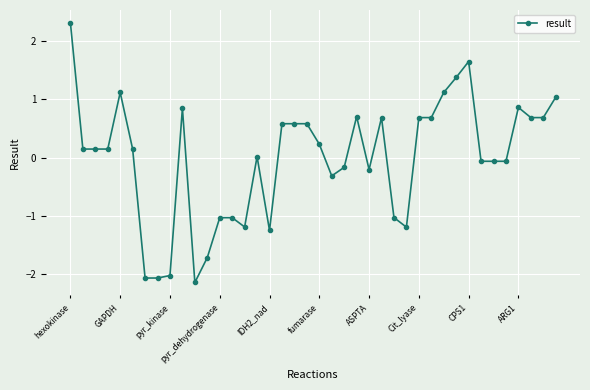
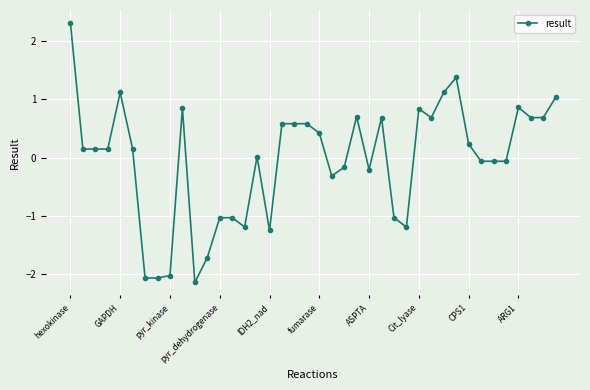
fumarase: 0.2 -> 0.4
Cit_lyase: 0.7 -> 0.8
CPS1: 1.6 -> 0.2
